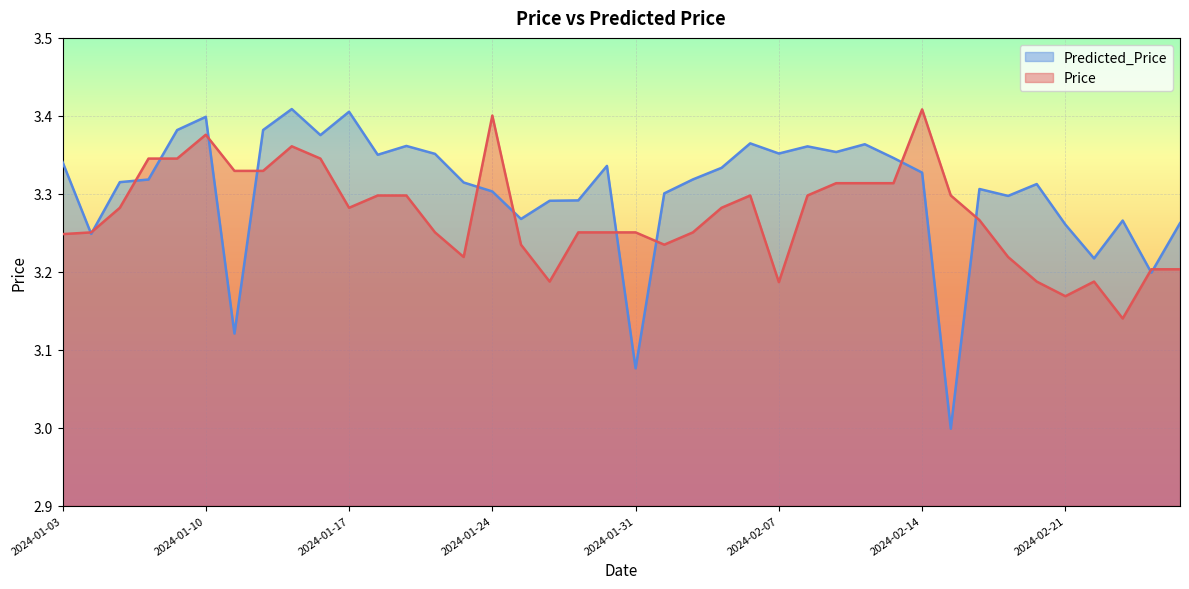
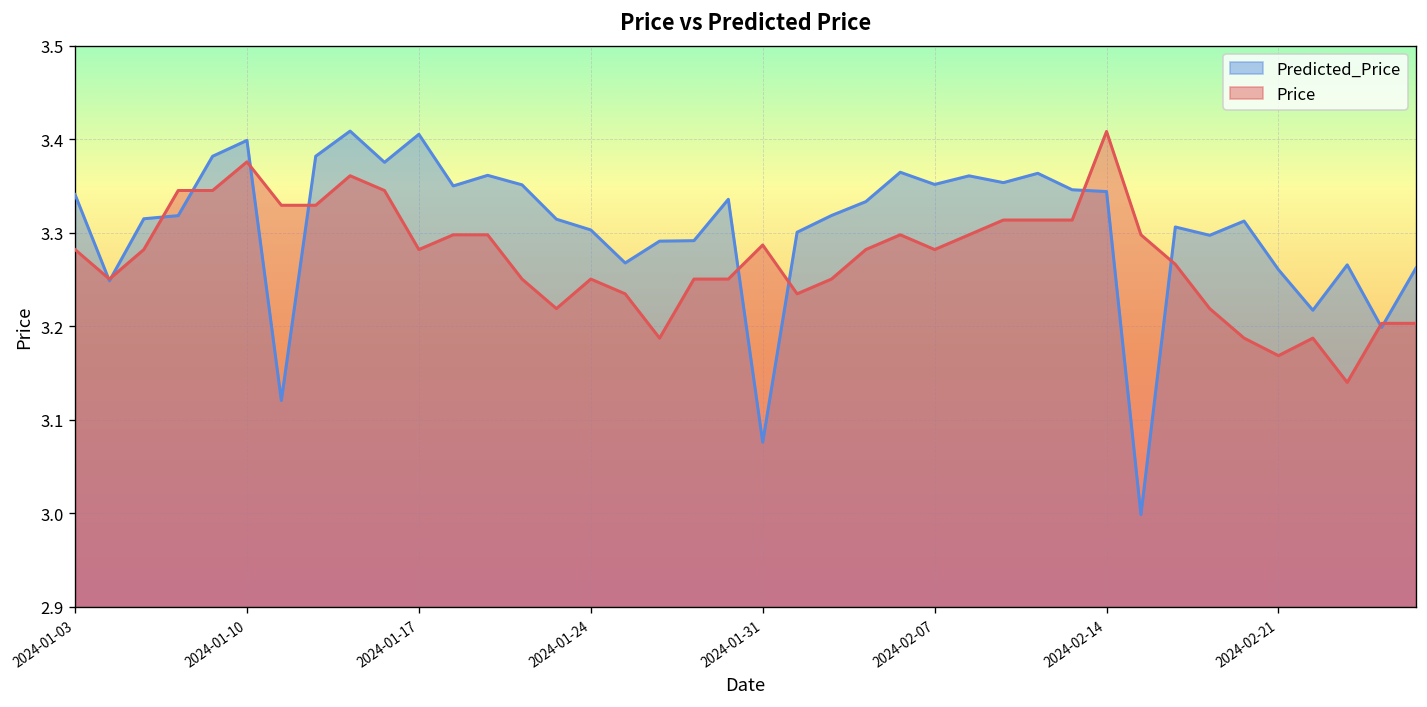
Price, 2024-01-03: 3.25 -> 3.28
Price, 2024-01-24: 3.40 -> 3.25
Price, 2024-01-31: 3.25 -> 3.29
Price, 2024-02-07: 3.19 -> 3.28
Predicted_Price, 2024-02-14: 3.33 -> 3.34
